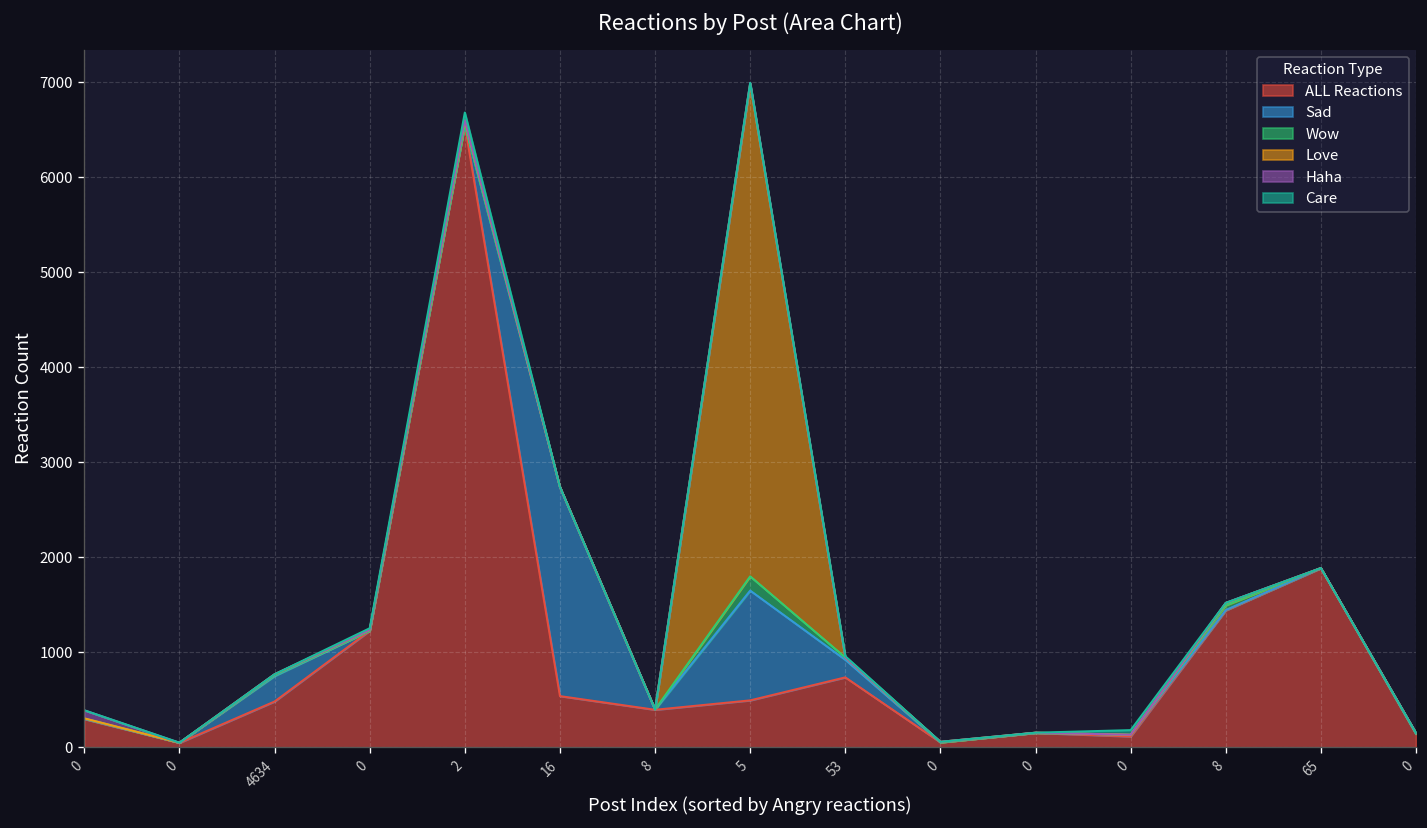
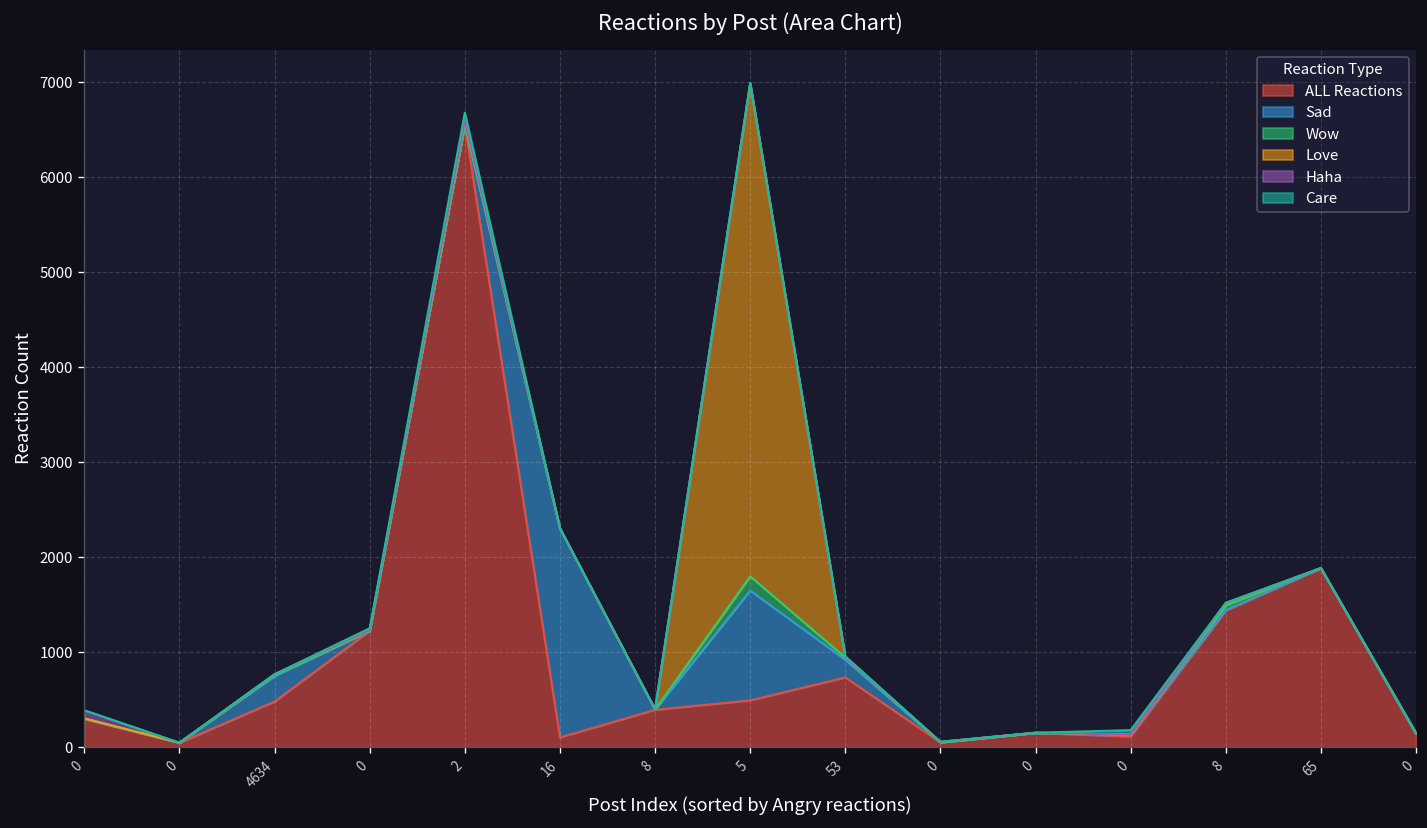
ALL Reactions, 16: 500 -> 100
